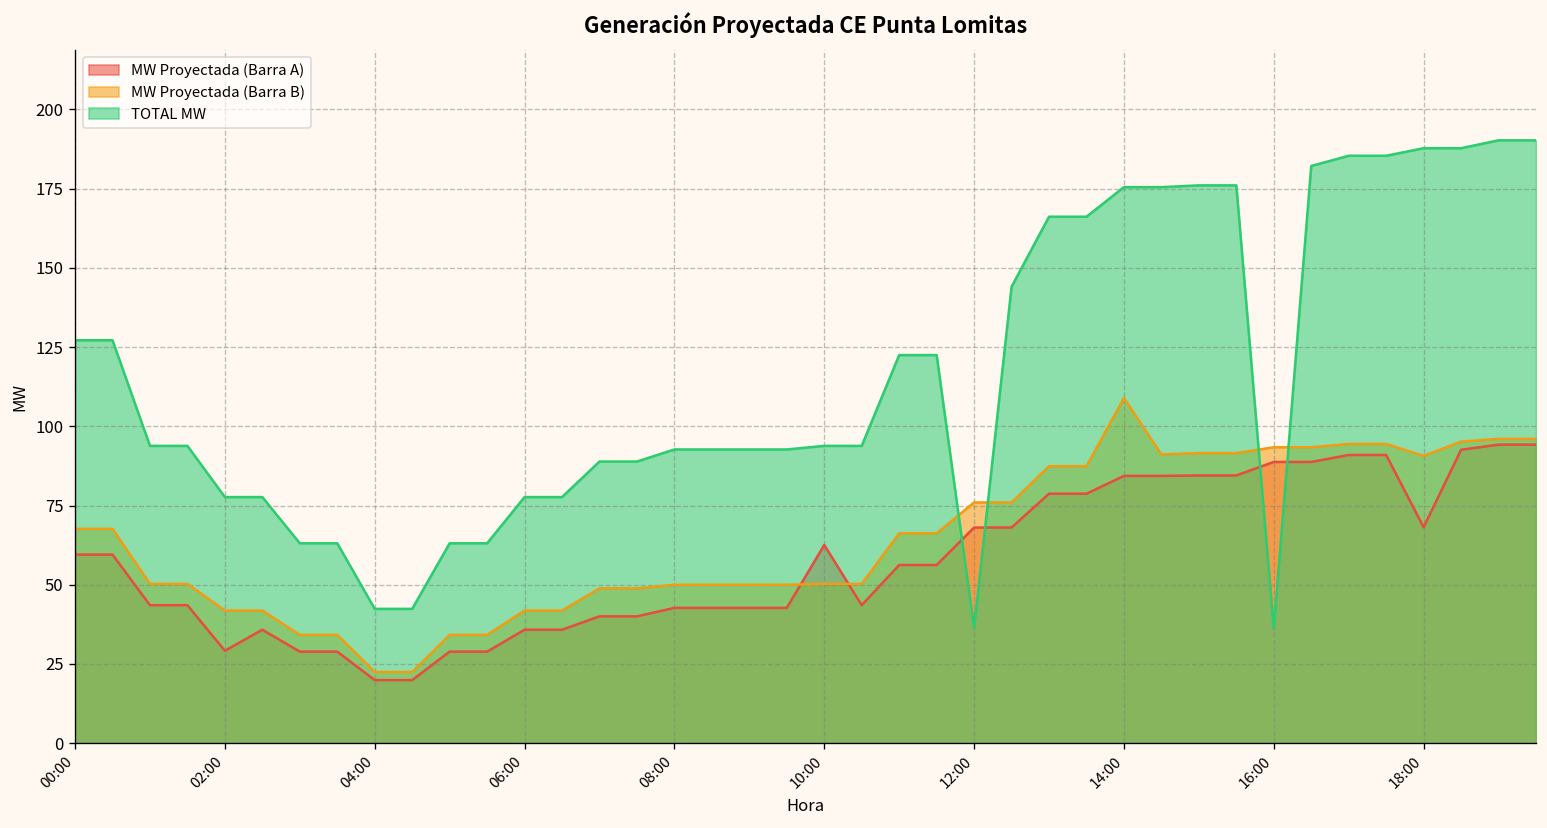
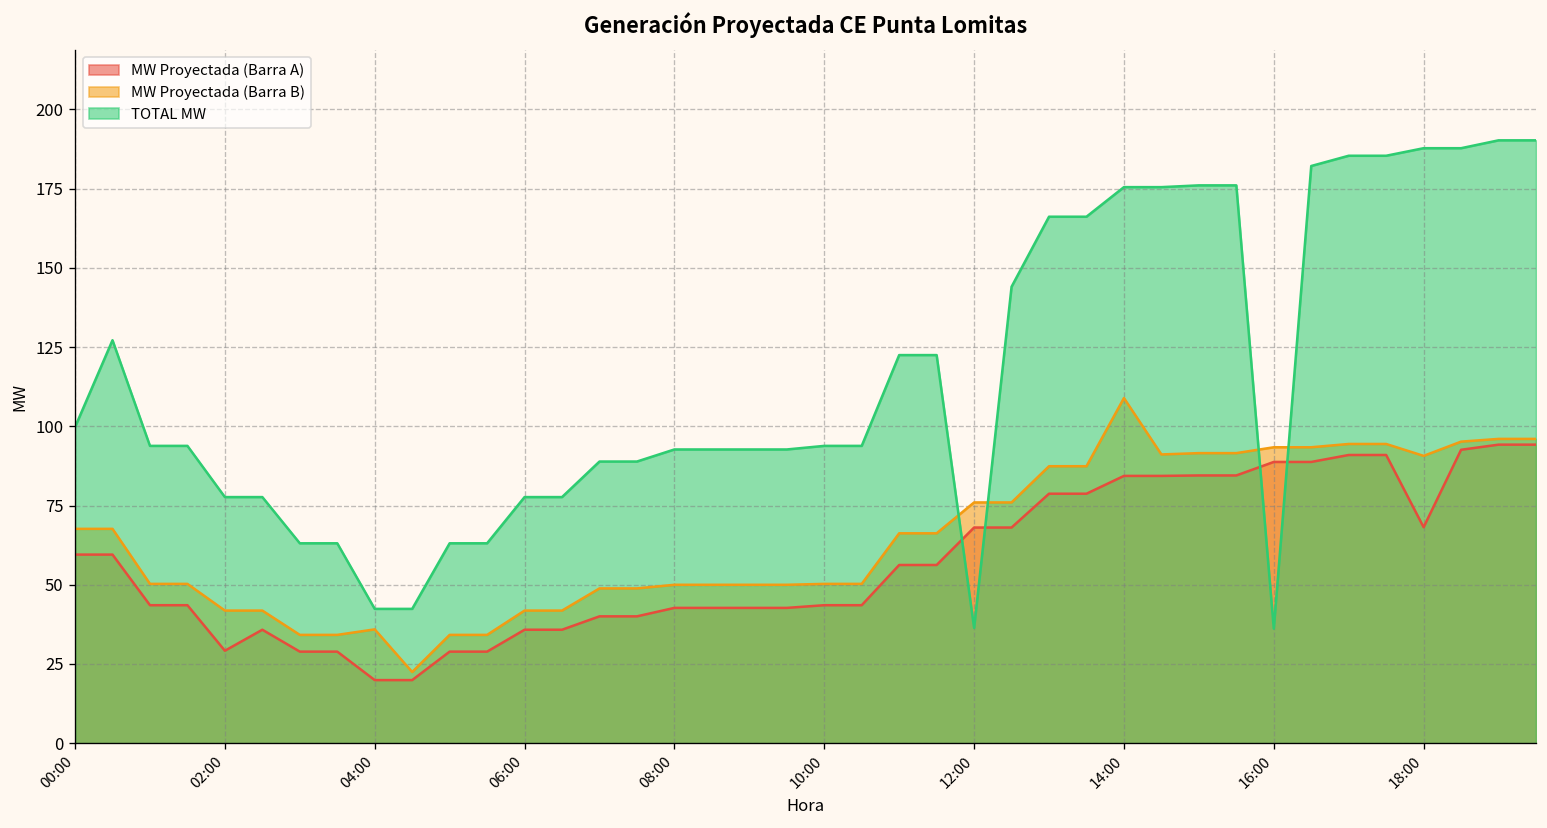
TOTAL MW, 00:00: 127 -> 100
MW Proyectada (Barra B), 04:00: 22 -> 36
MW Proyectada (Barra A), 10:00: 63 -> 44
